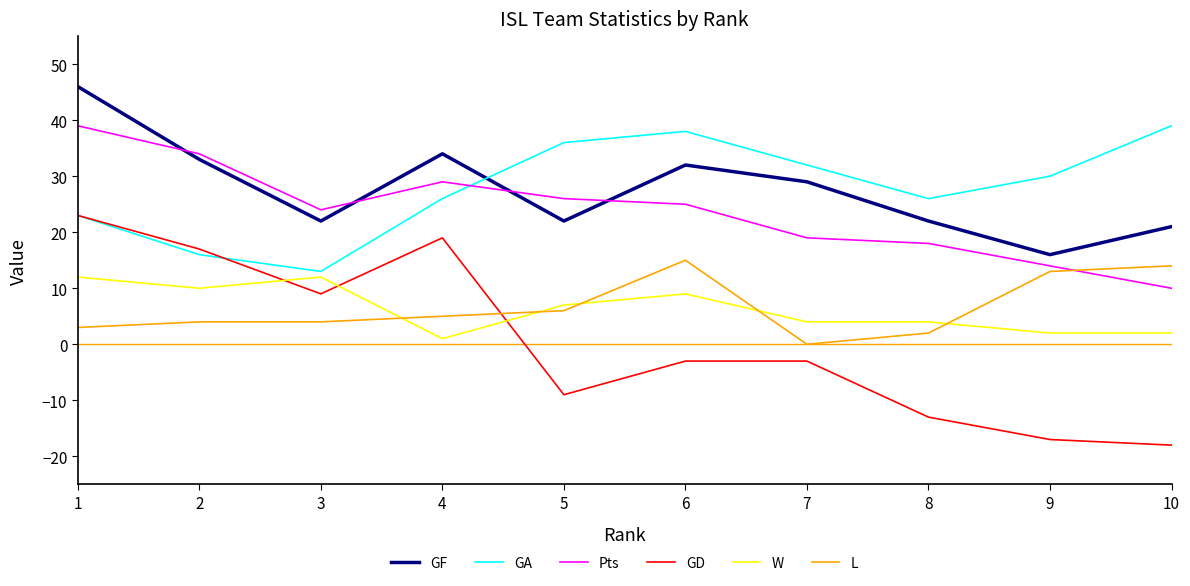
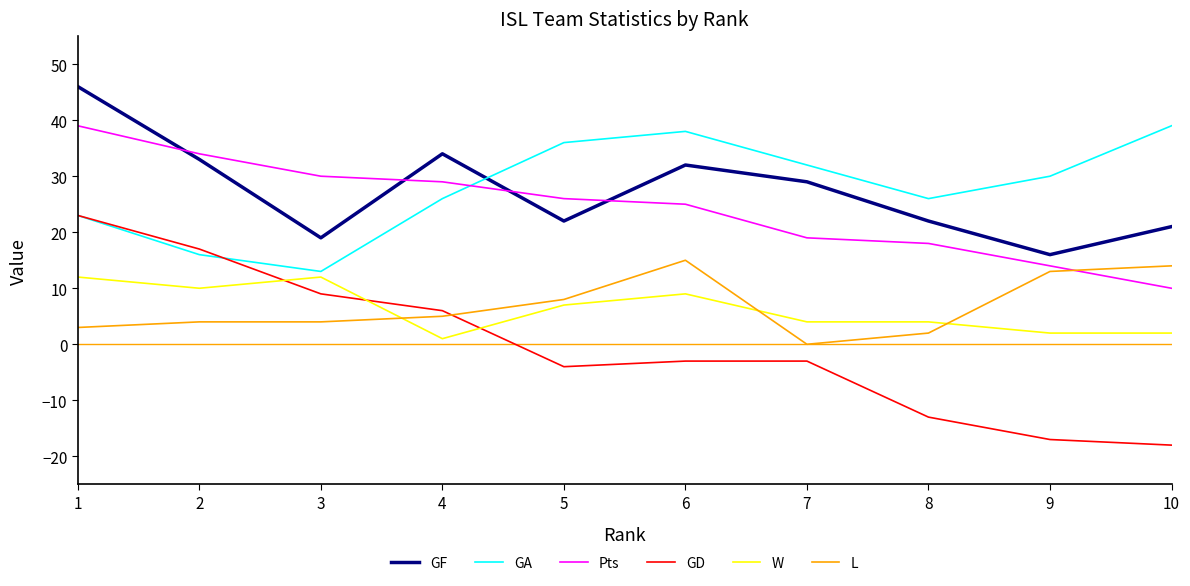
GF, 3: 22 -> 19
Pts, 3: 24 -> 30
GD, 4: 19 -> 6
GD, 5: -9 -> -4
L, 5: 6 -> 8
